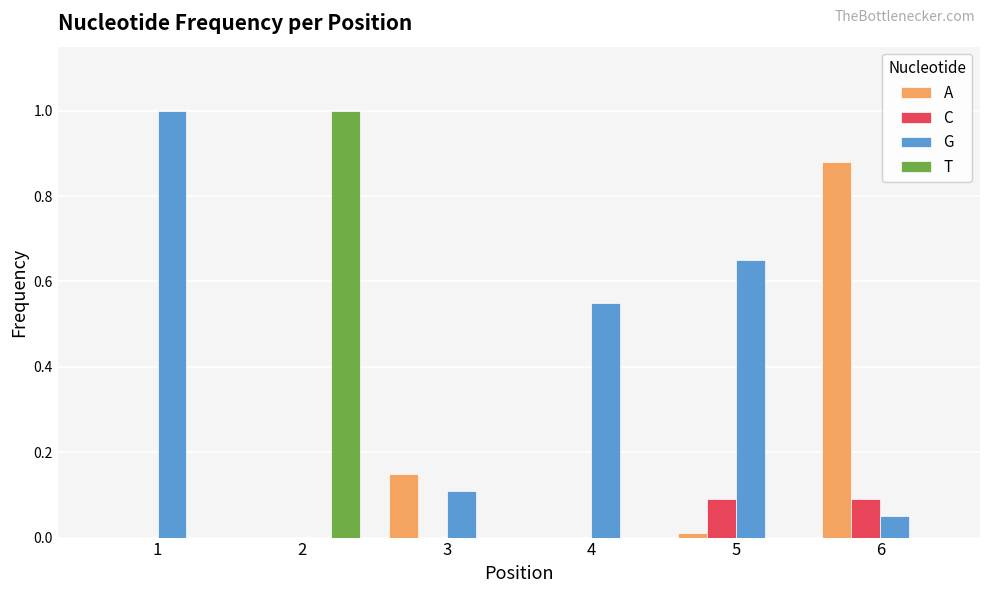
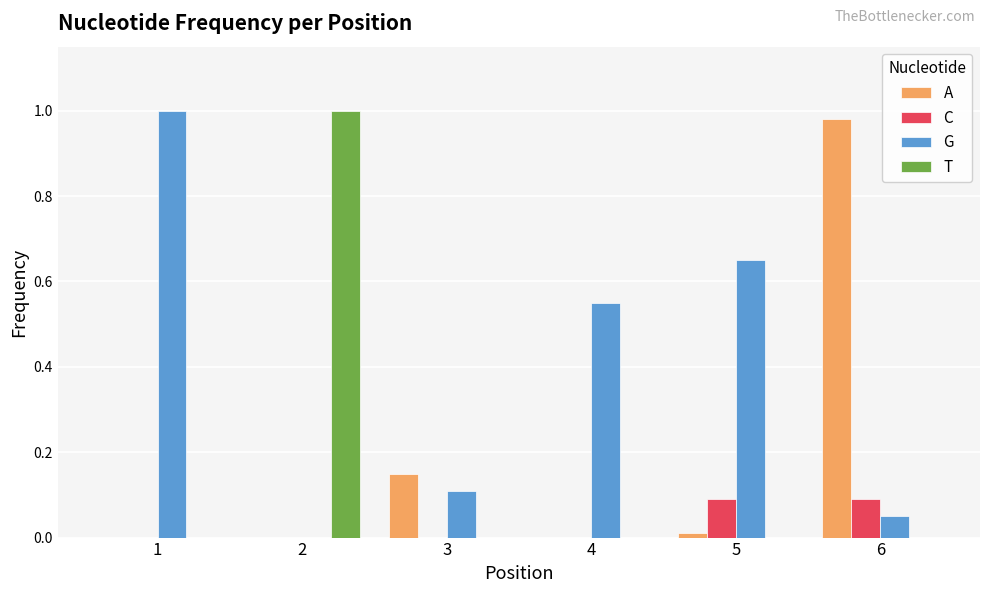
A, 6: 0.88 -> 0.98
